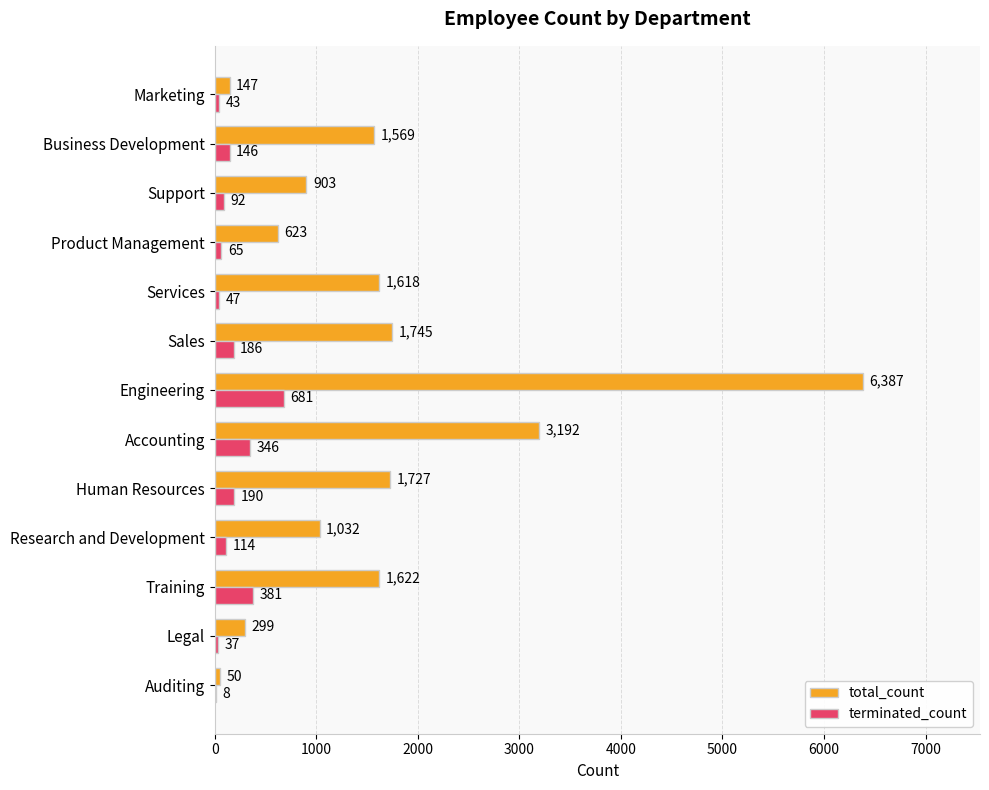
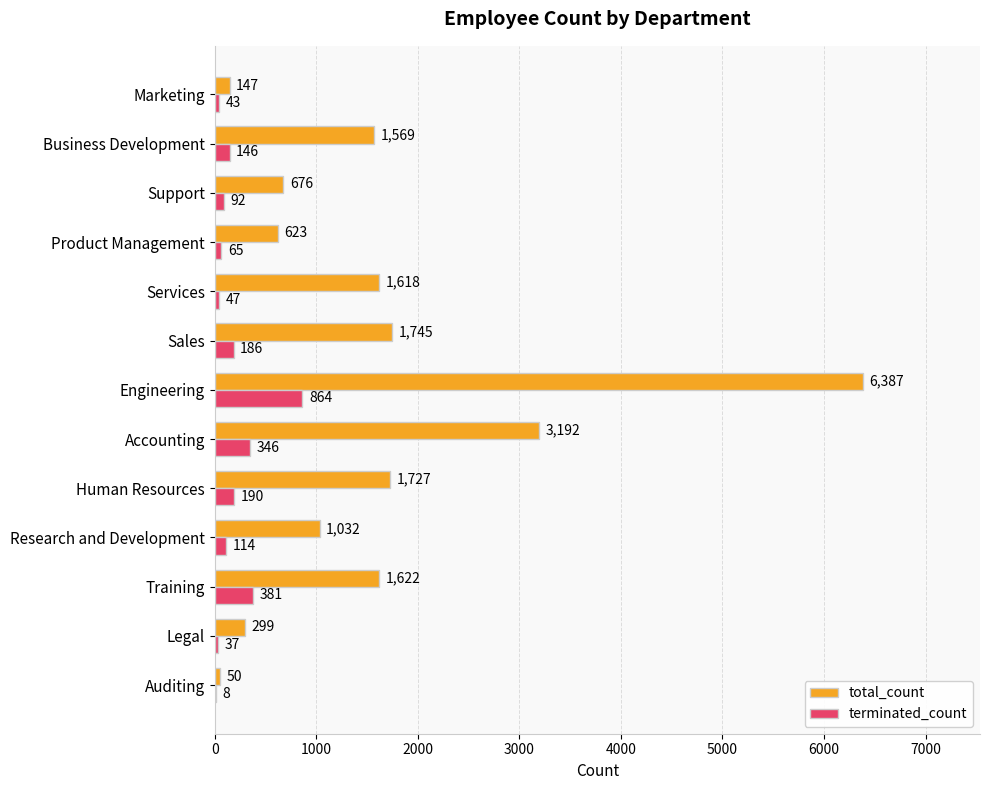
total_count, Support: 903 -> 676
terminated_count, Engineering: 681 -> 864
